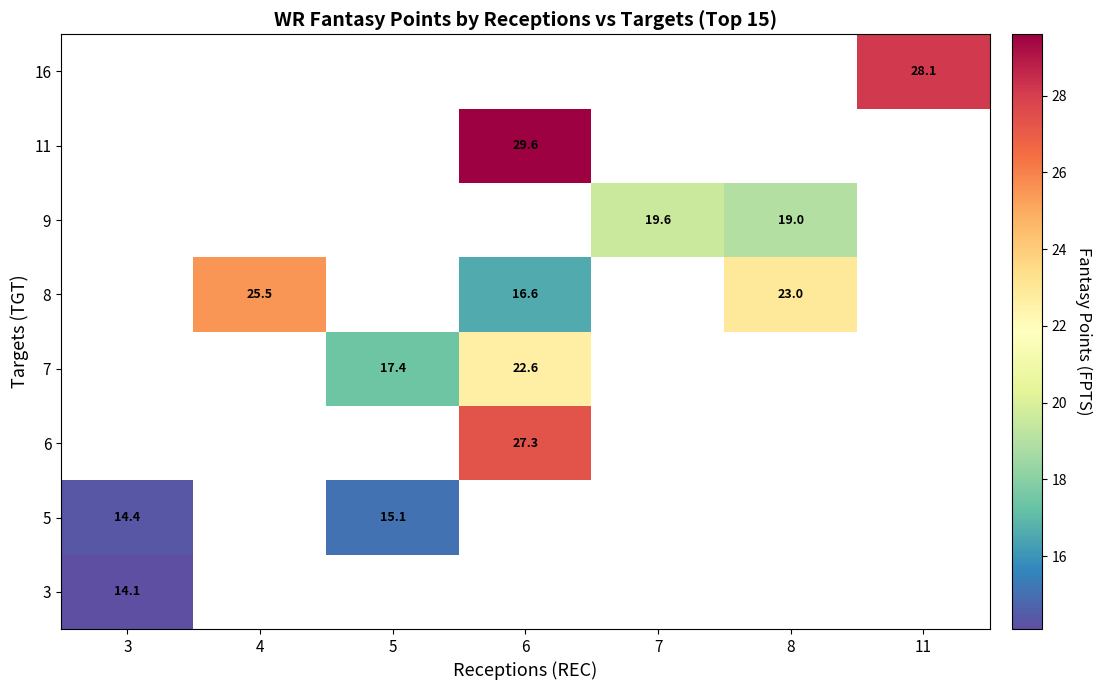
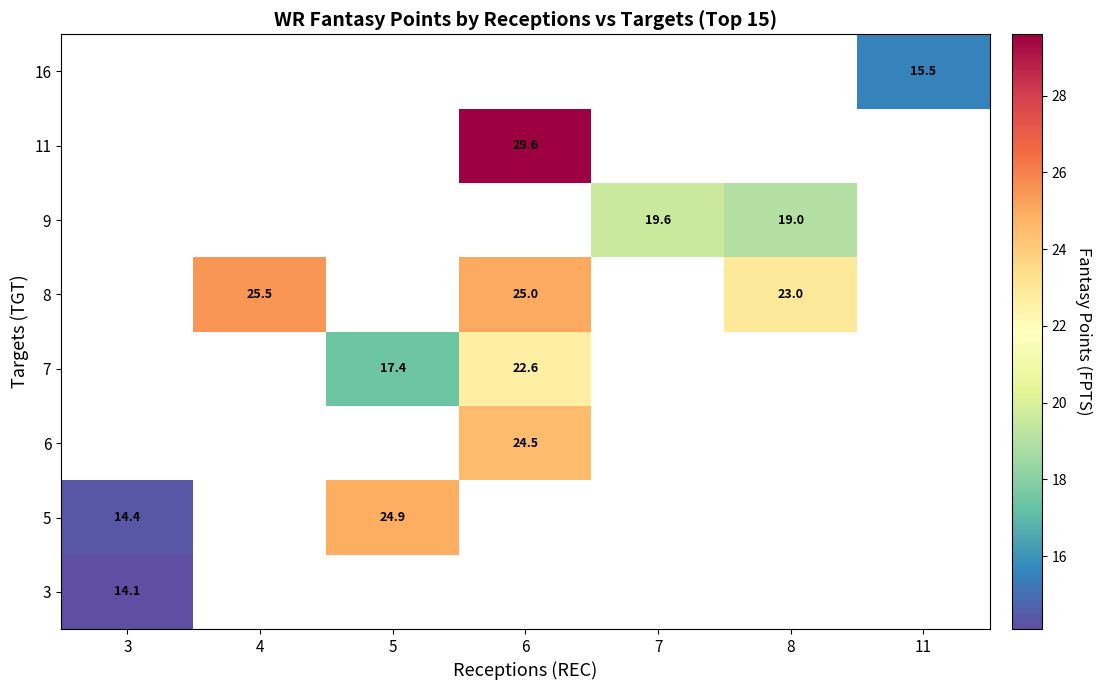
16, 11: 28.1 -> 15.5
8, 6: 16.6 -> 25.0
6, 6: 27.3 -> 24.5
5, 5: 15.1 -> 24.9
